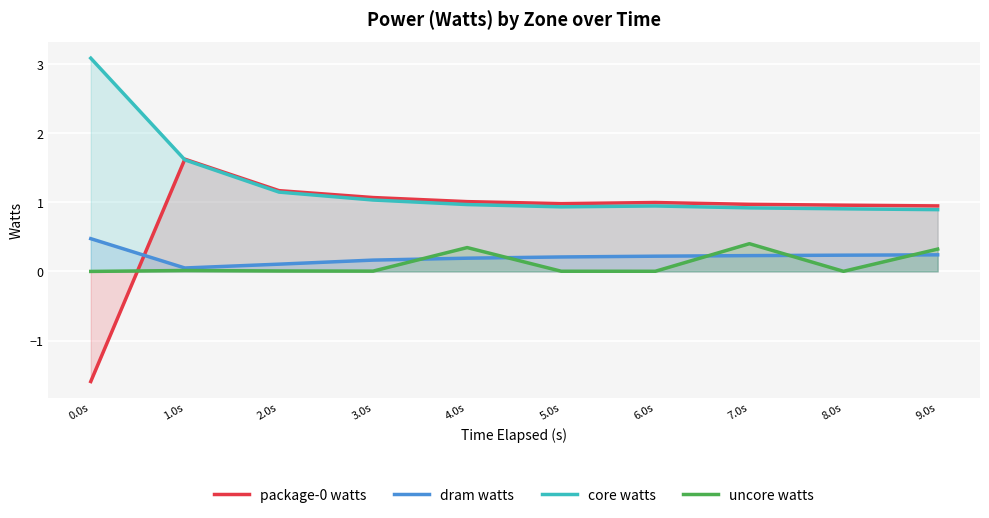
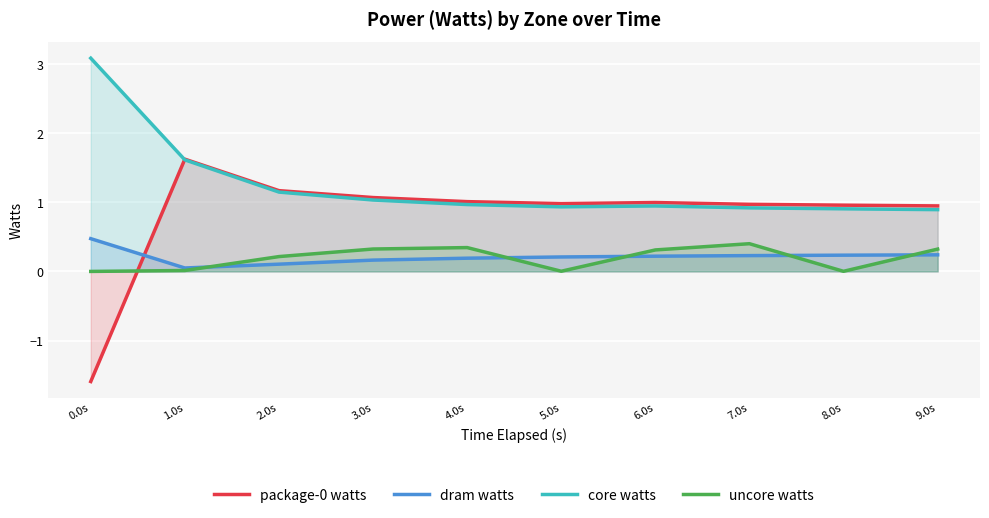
uncore watts, 2.0s: 0.0 -> 0.2
uncore watts, 3.0s: 0.0 -> 0.3
uncore watts, 6.0s: 0.0 -> 0.3
